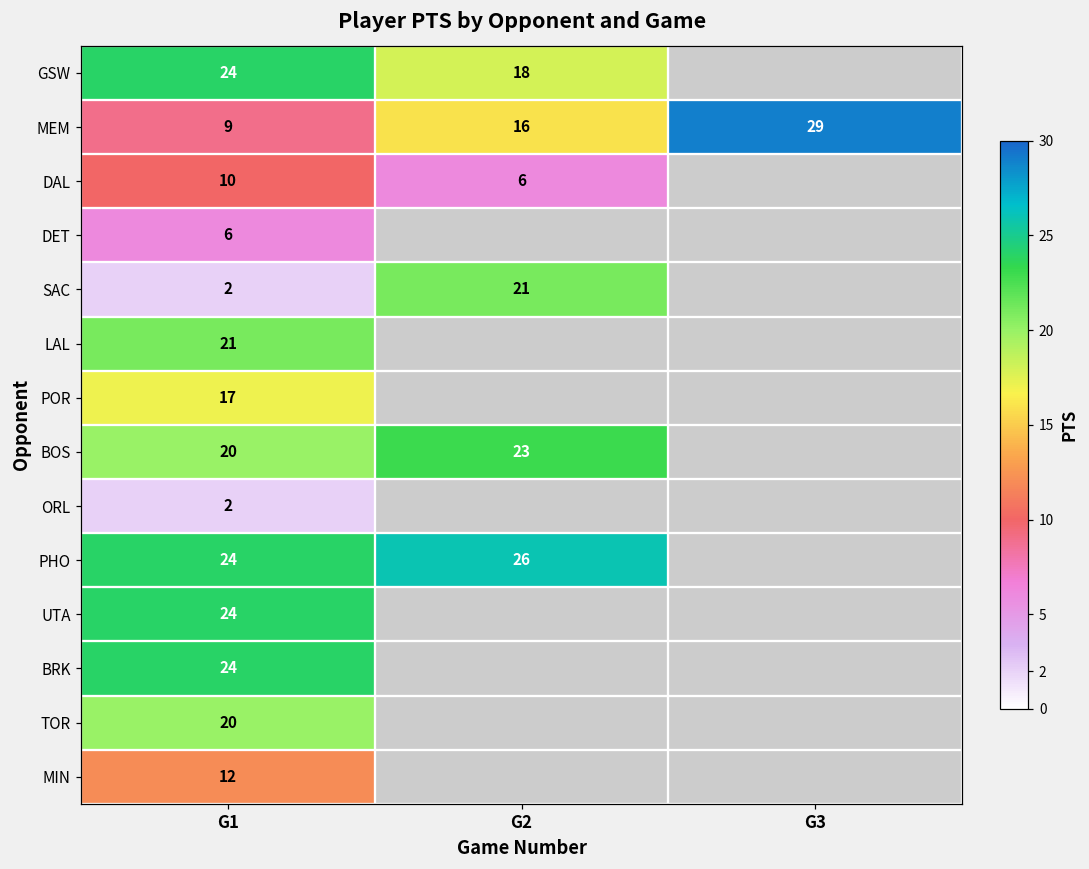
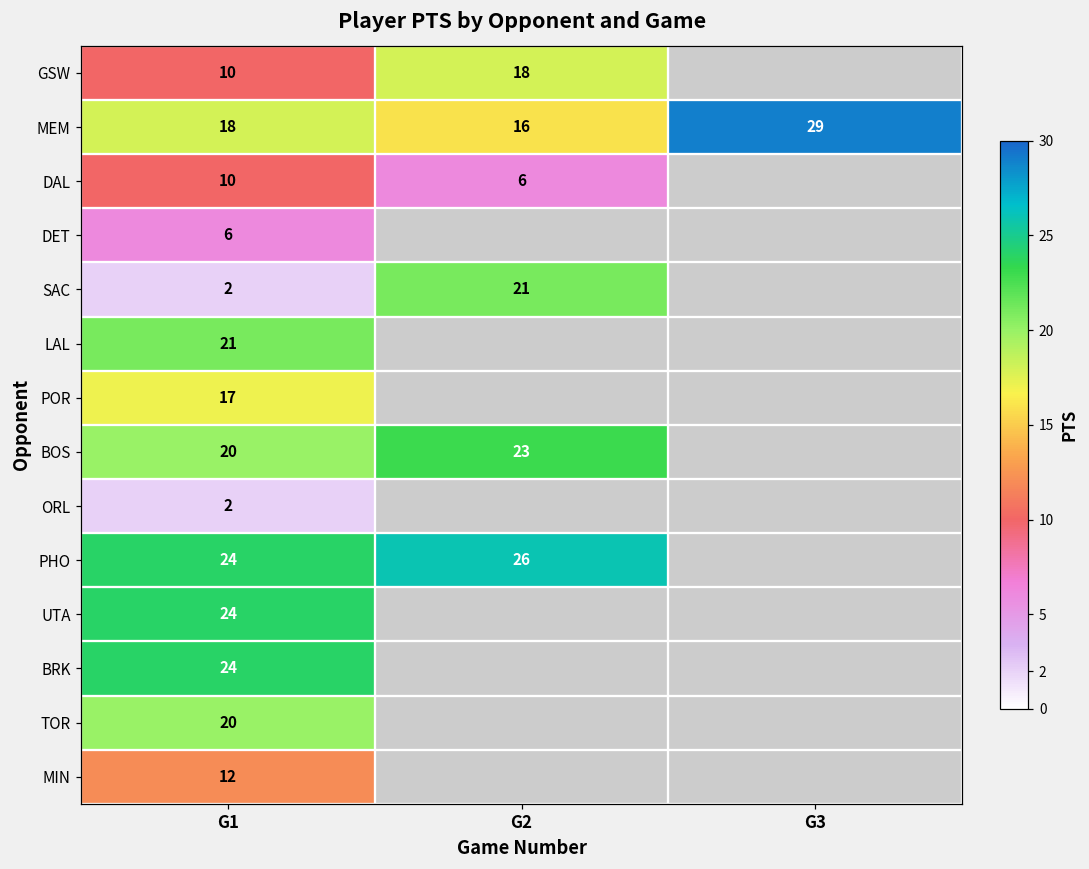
GSW, G1: 24 -> 10
MEM, G1: 9 -> 18
